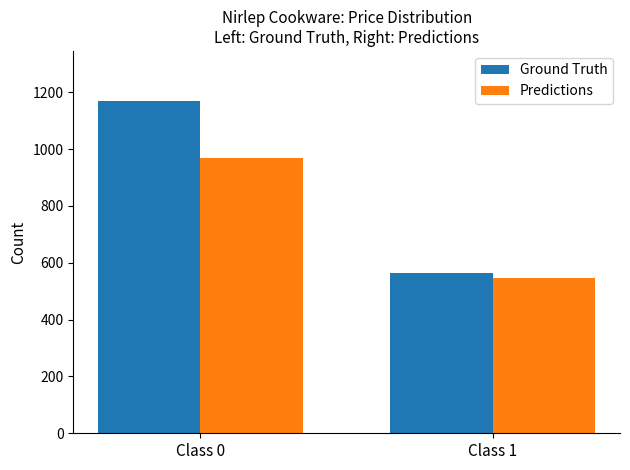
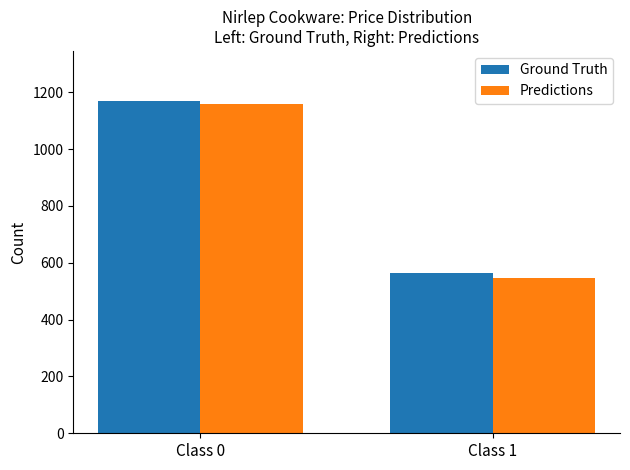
Predictions, Class 0: 970 -> 1160
